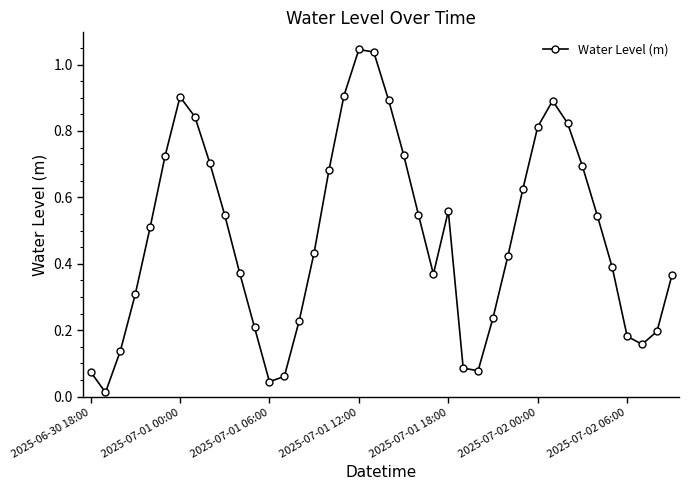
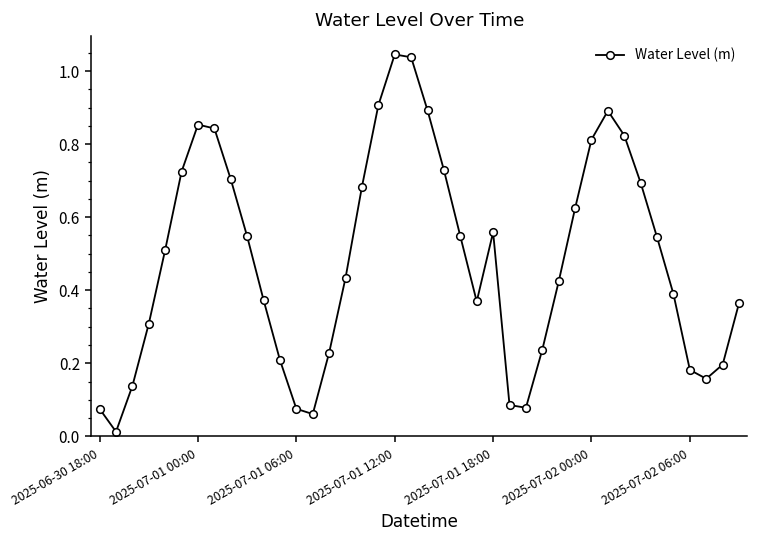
2025-07-01 00:00: 0.90 -> 0.85
2025-07-01 06:00: 0.05 -> 0.08
